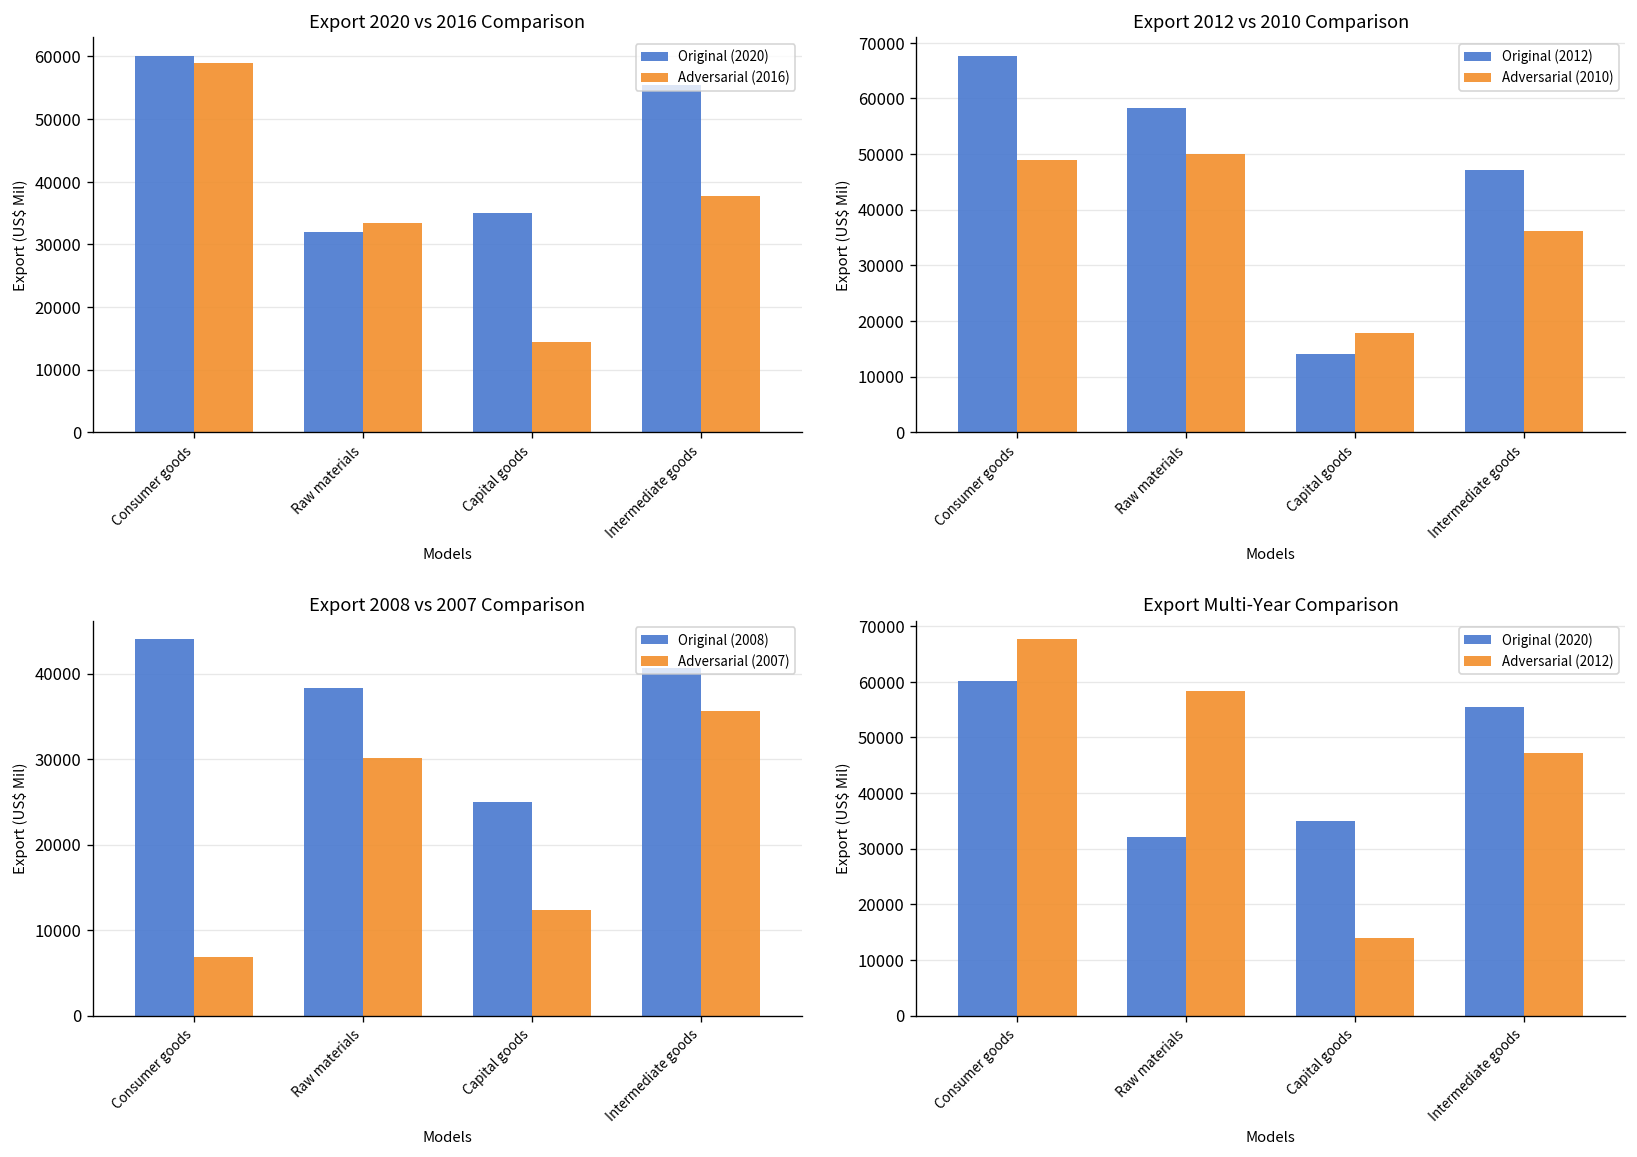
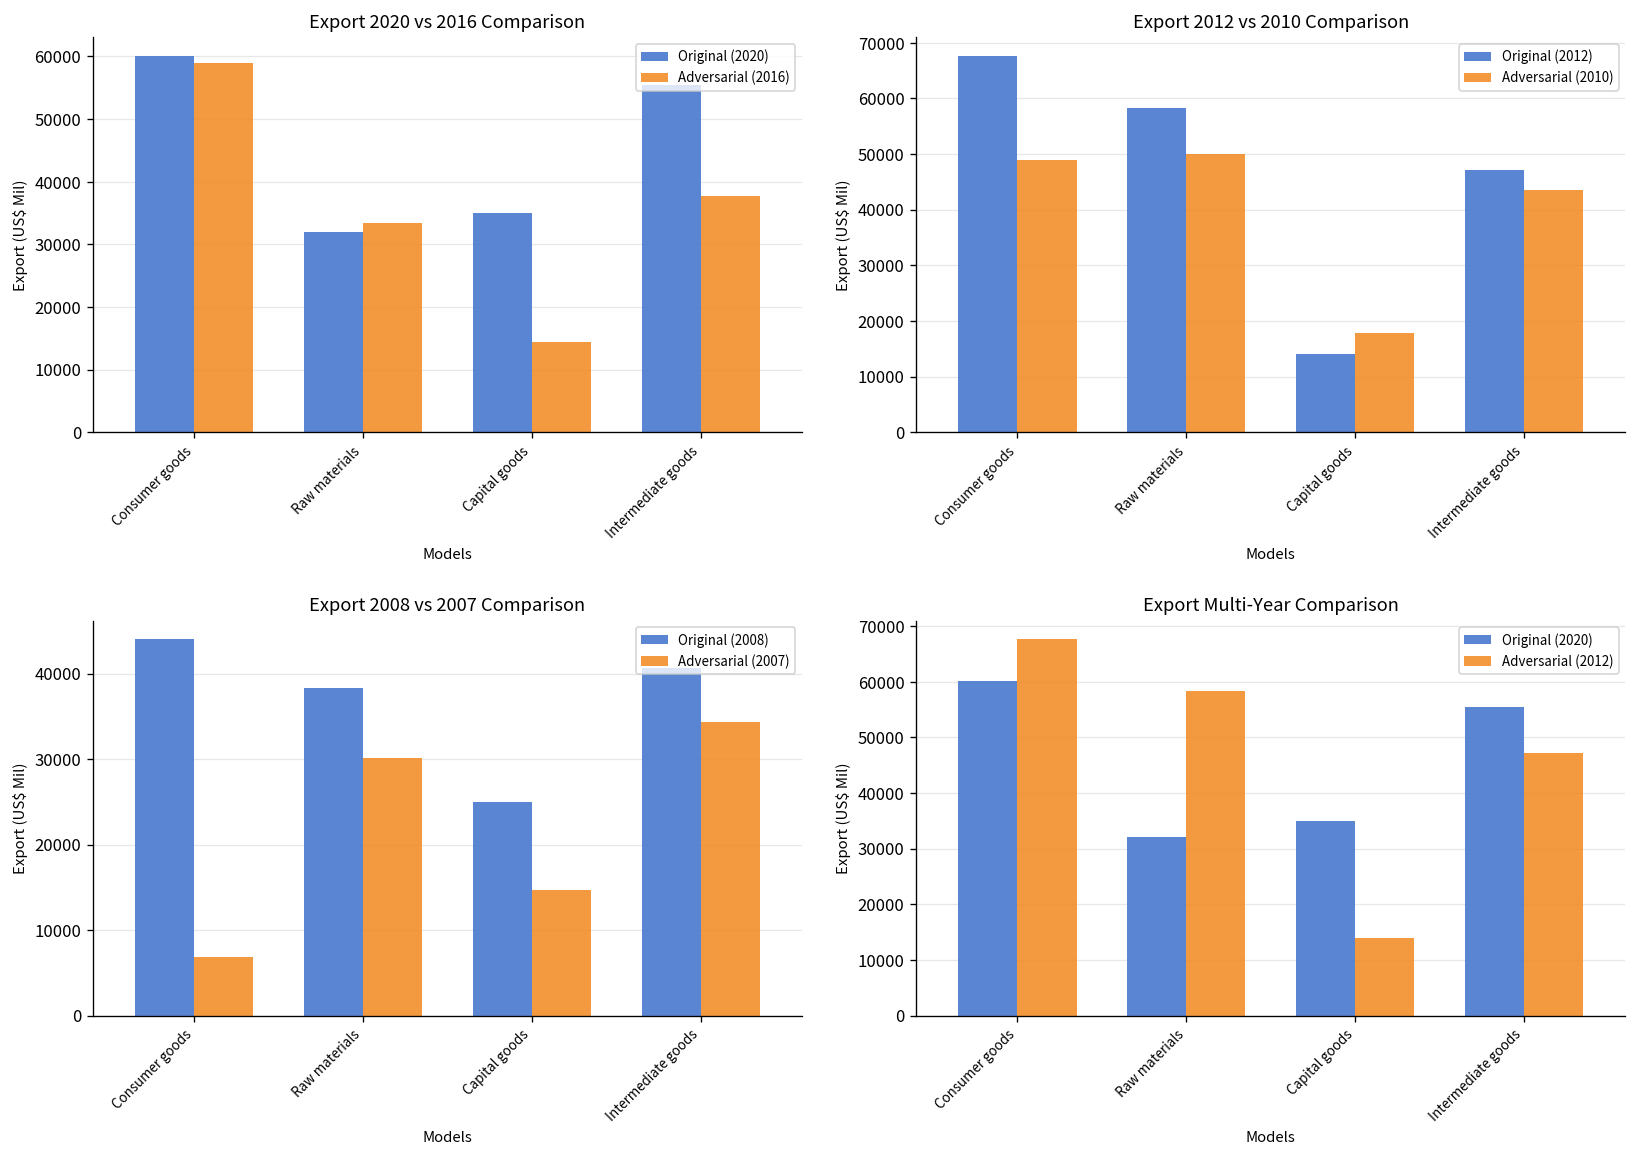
Export 2012 vs 2010 Comparison, Adversarial (2010), Intermediate goods: 36000 -> 44000
Export 2008 vs 2007 Comparison, Adversarial (2007), Capital goods: 12000 -> 15000
Export 2008 vs 2007 Comparison, Adversarial (2007), Intermediate goods: 36000 -> 34000
